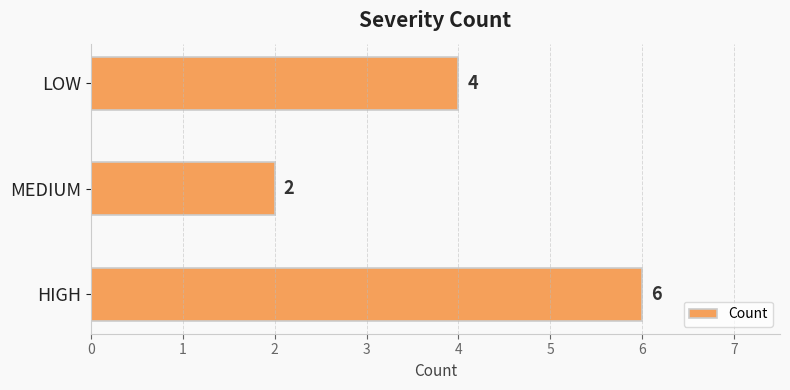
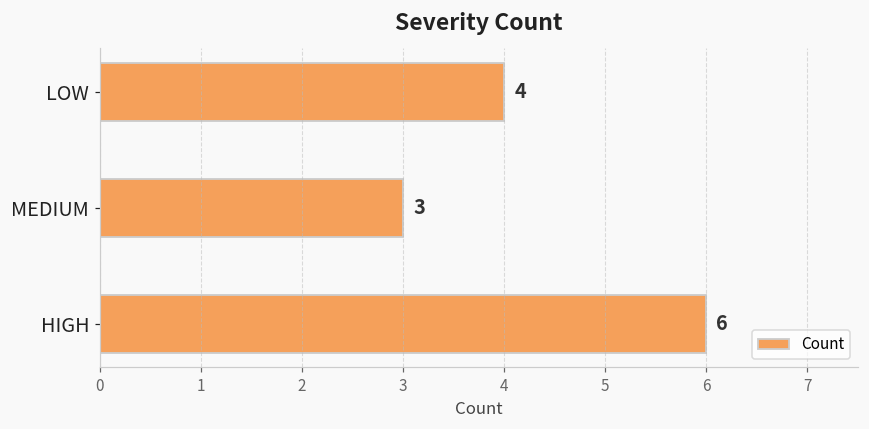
MEDIUM: 2 -> 3
